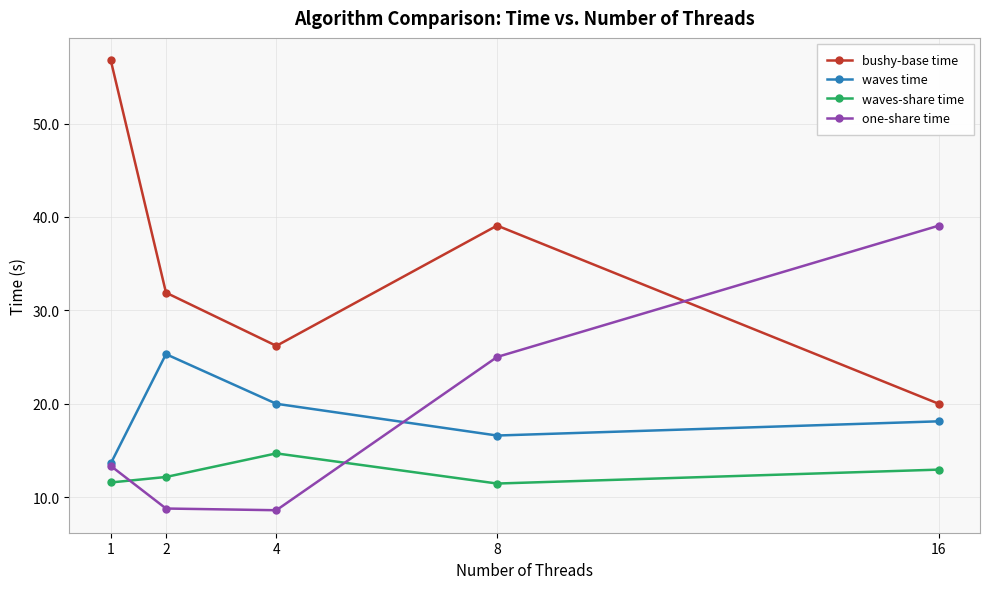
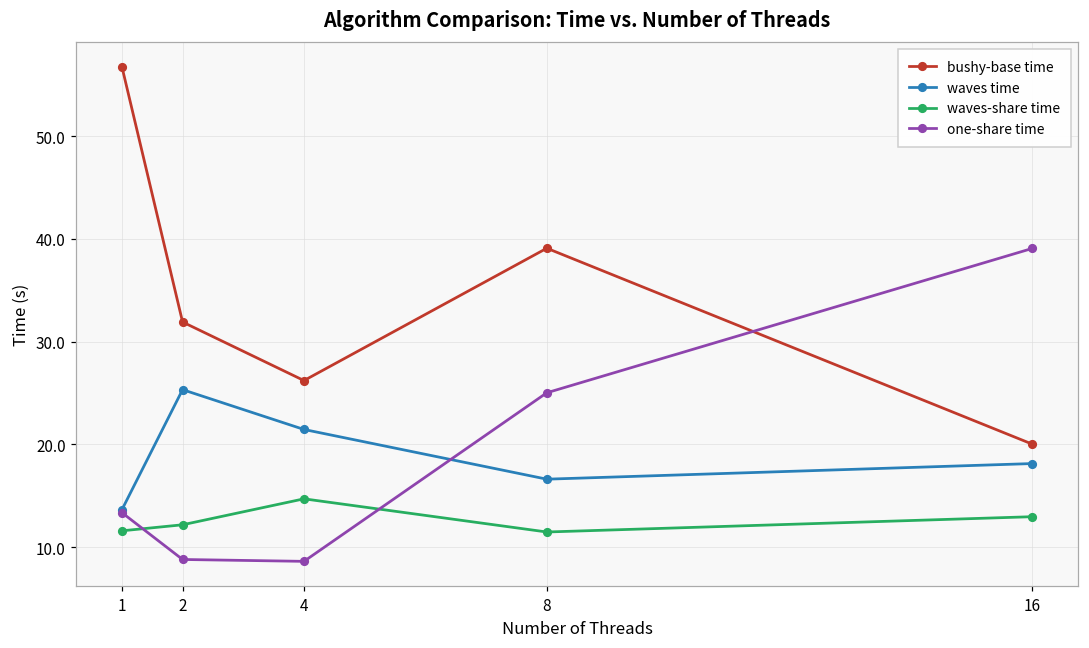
waves time, 4: 20 -> 21
